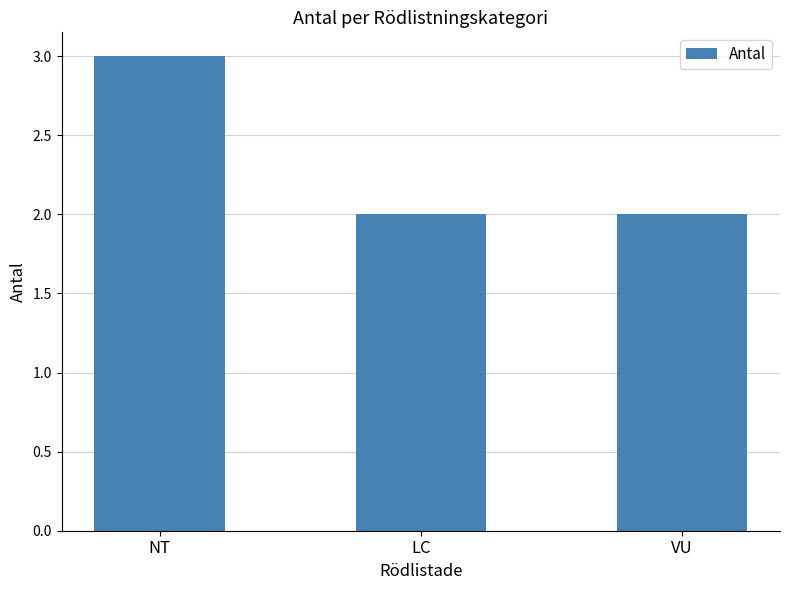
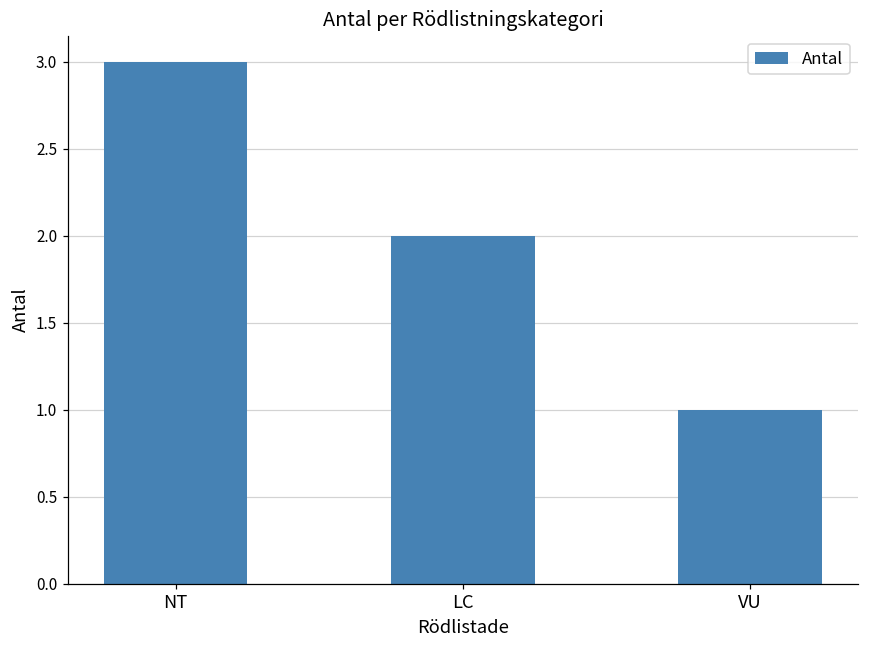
VU: 2 -> 1
